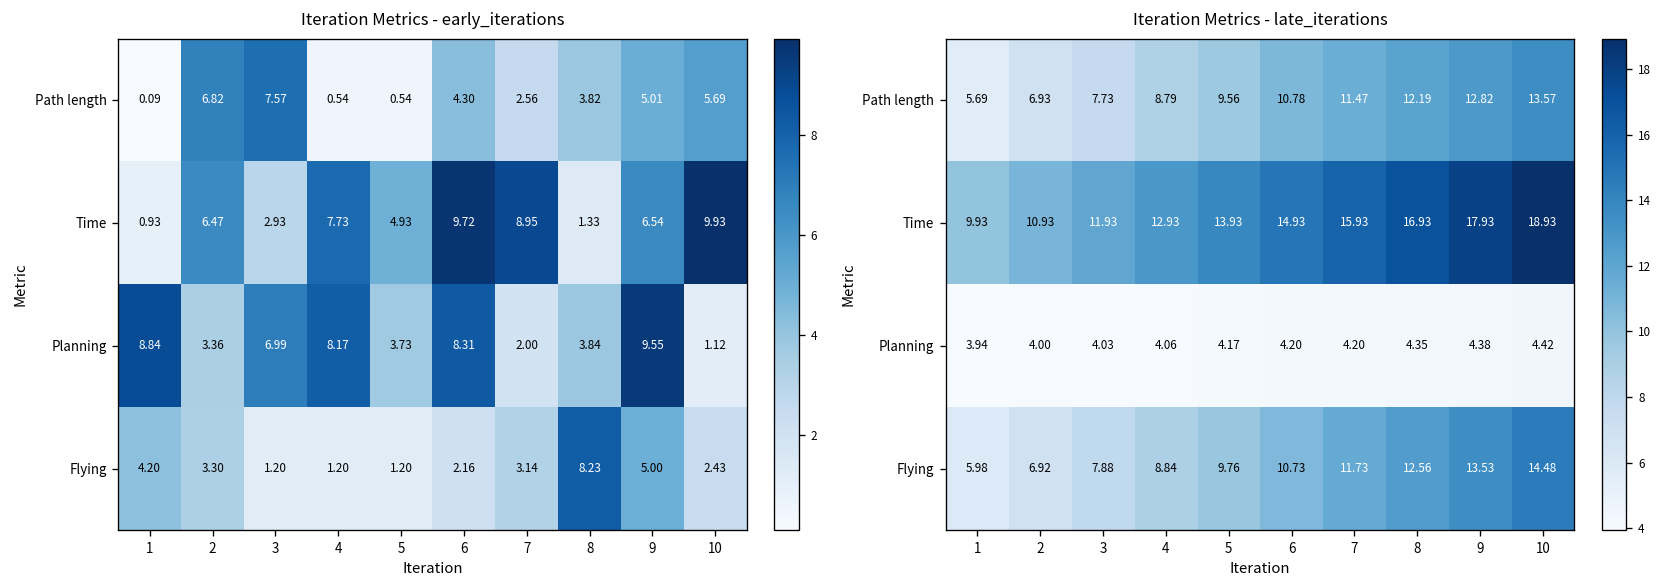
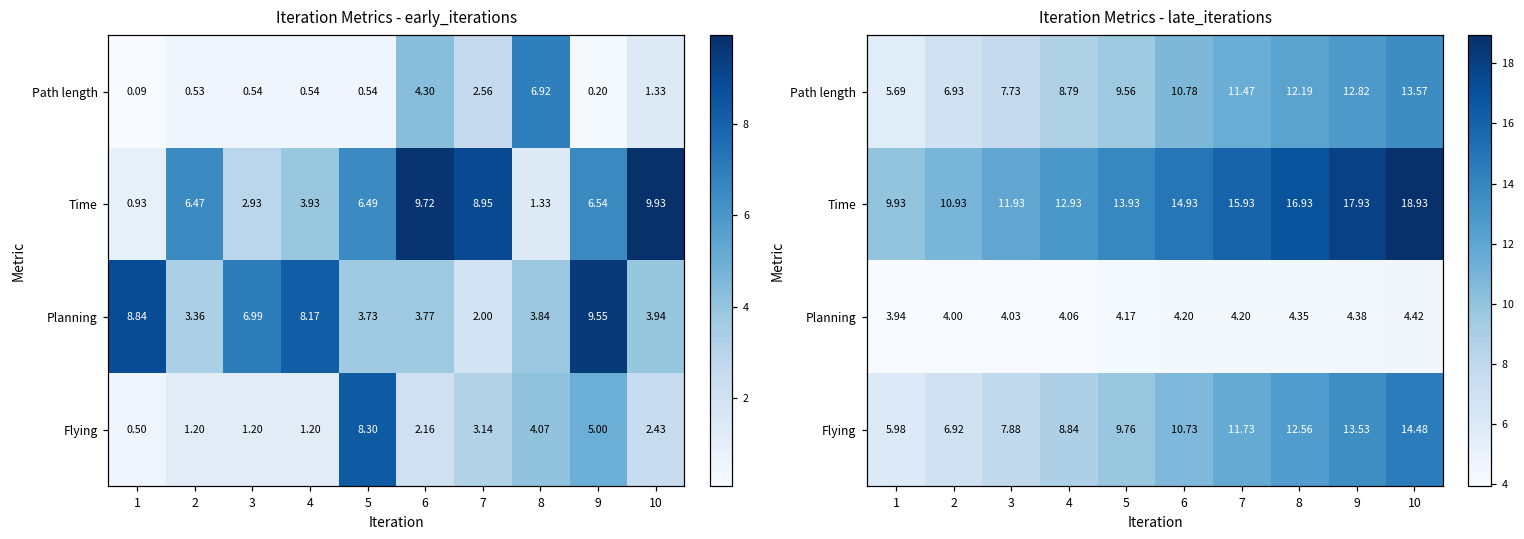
Iteration Metrics - early_iterations, Path length, 2: 6.82 -> 0.53
Iteration Metrics - early_iterations, Path length, 3: 7.57 -> 0.54
Iteration Metrics - early_iterations, Path length, 8: 3.82 -> 6.92
Iteration Metrics - early_iterations, Path length, 9: 5.01 -> 0.20
Iteration Metrics - early_iterations, Path length, 10: 5.69 -> 1.33
Iteration Metrics - early_iterations, Time, 4: 7.73 -> 3.93
Iteration Metrics - early_iterations, Time, 5: 4.93 -> 6.49
Iteration Metrics - early_iterations, Planning, 6: 8.31 -> 3.77
Iteration Metrics - early_iterations, Planning, 10: 1.12 -> 3.94
Iteration Metrics - early_iterations, Flying, 1: 4.20 -> 0.50
Iteration Metrics - early_iterations, Flying, 2: 3.30 -> 1.20
Iteration Metrics - early_iterations, Flying, 5: 1.20 -> 8.30
Iteration Metrics - early_iterations, Flying, 8: 8.23 -> 4.07
